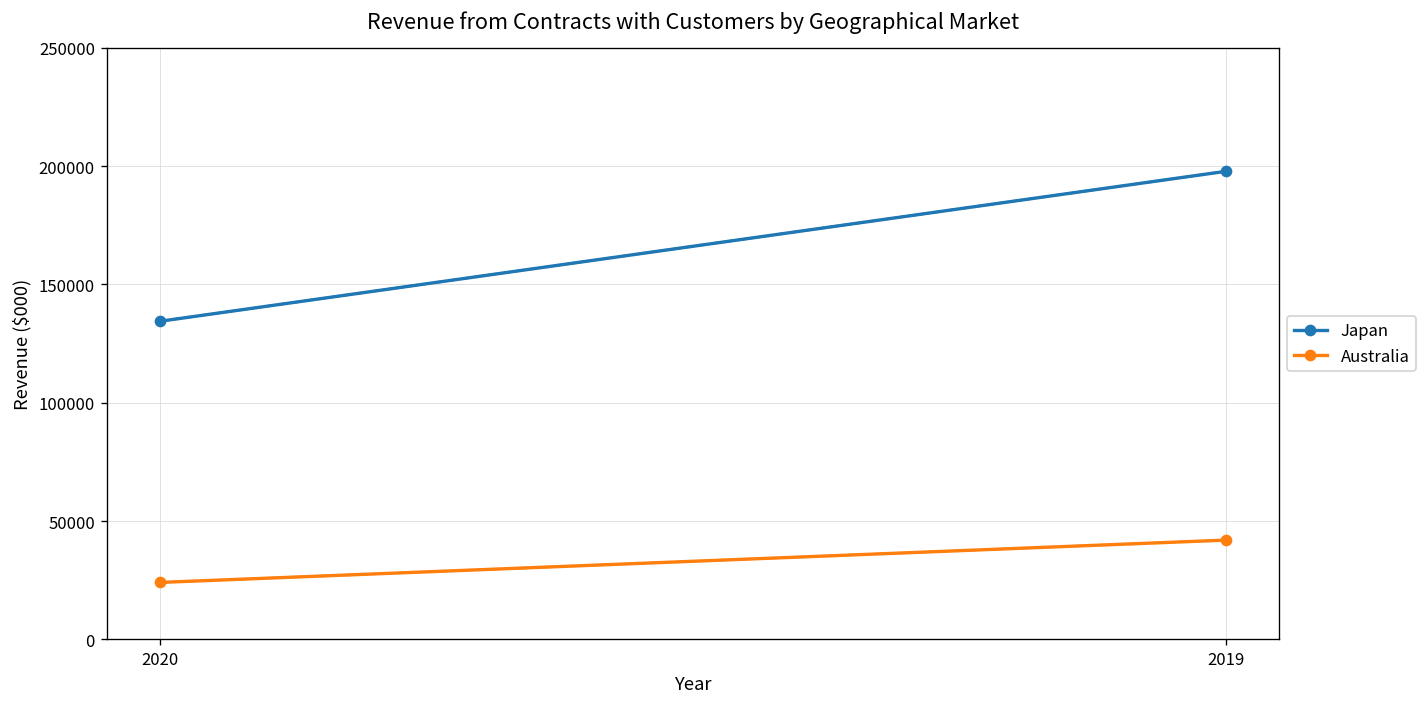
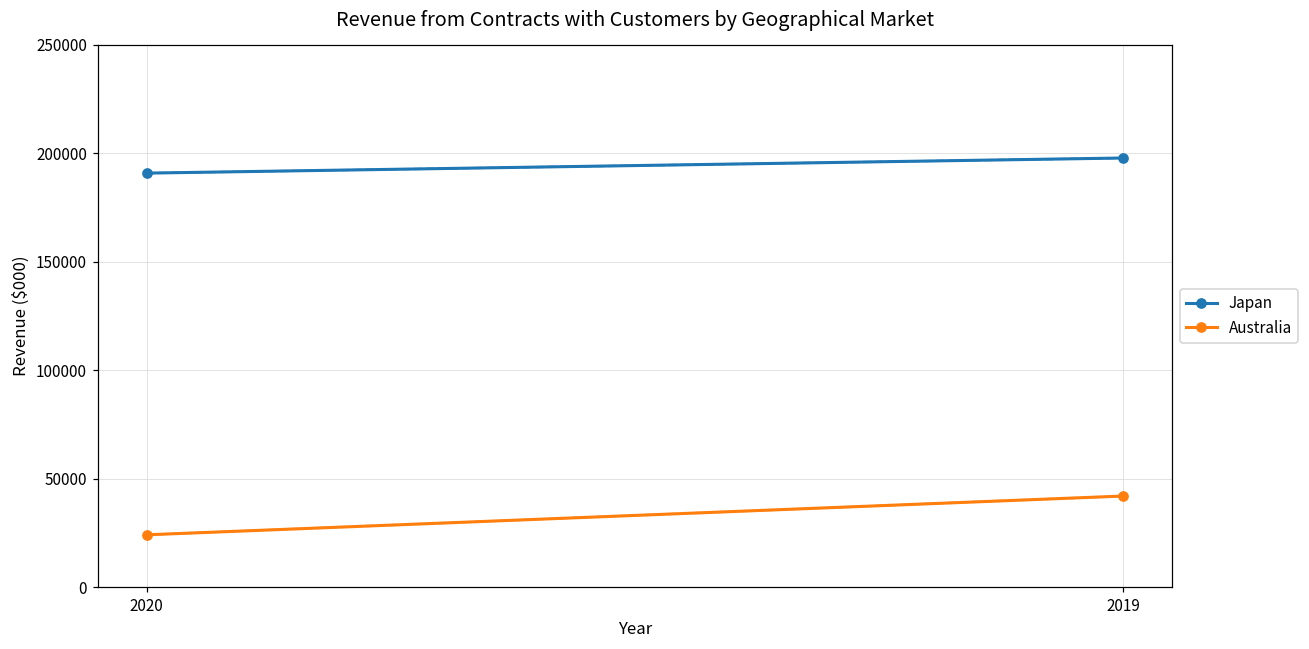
Japan, 2020: 134000 -> 191000
